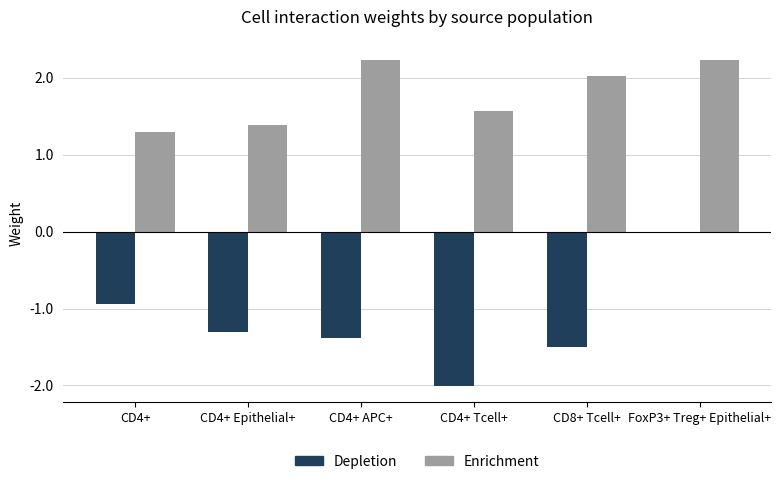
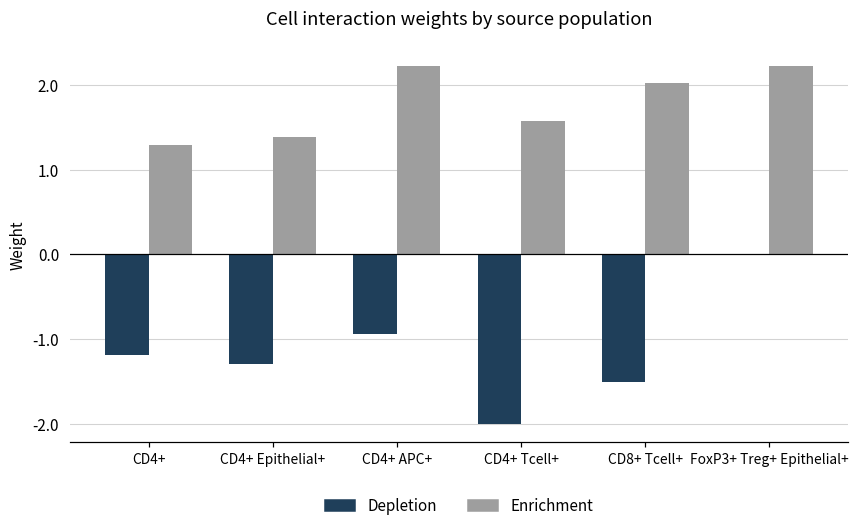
Depletion, CD4+: -0.9 -> -1.2
Depletion, CD4+ APC+: -1.4 -> -0.9
